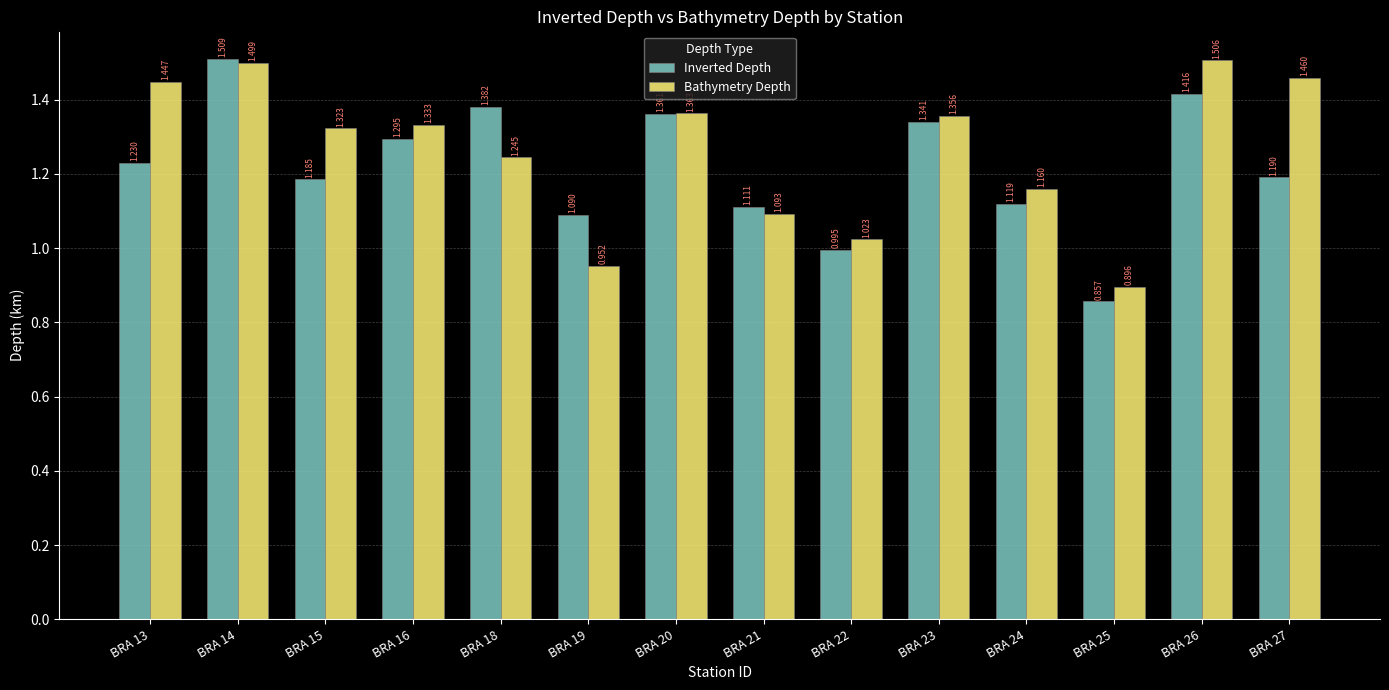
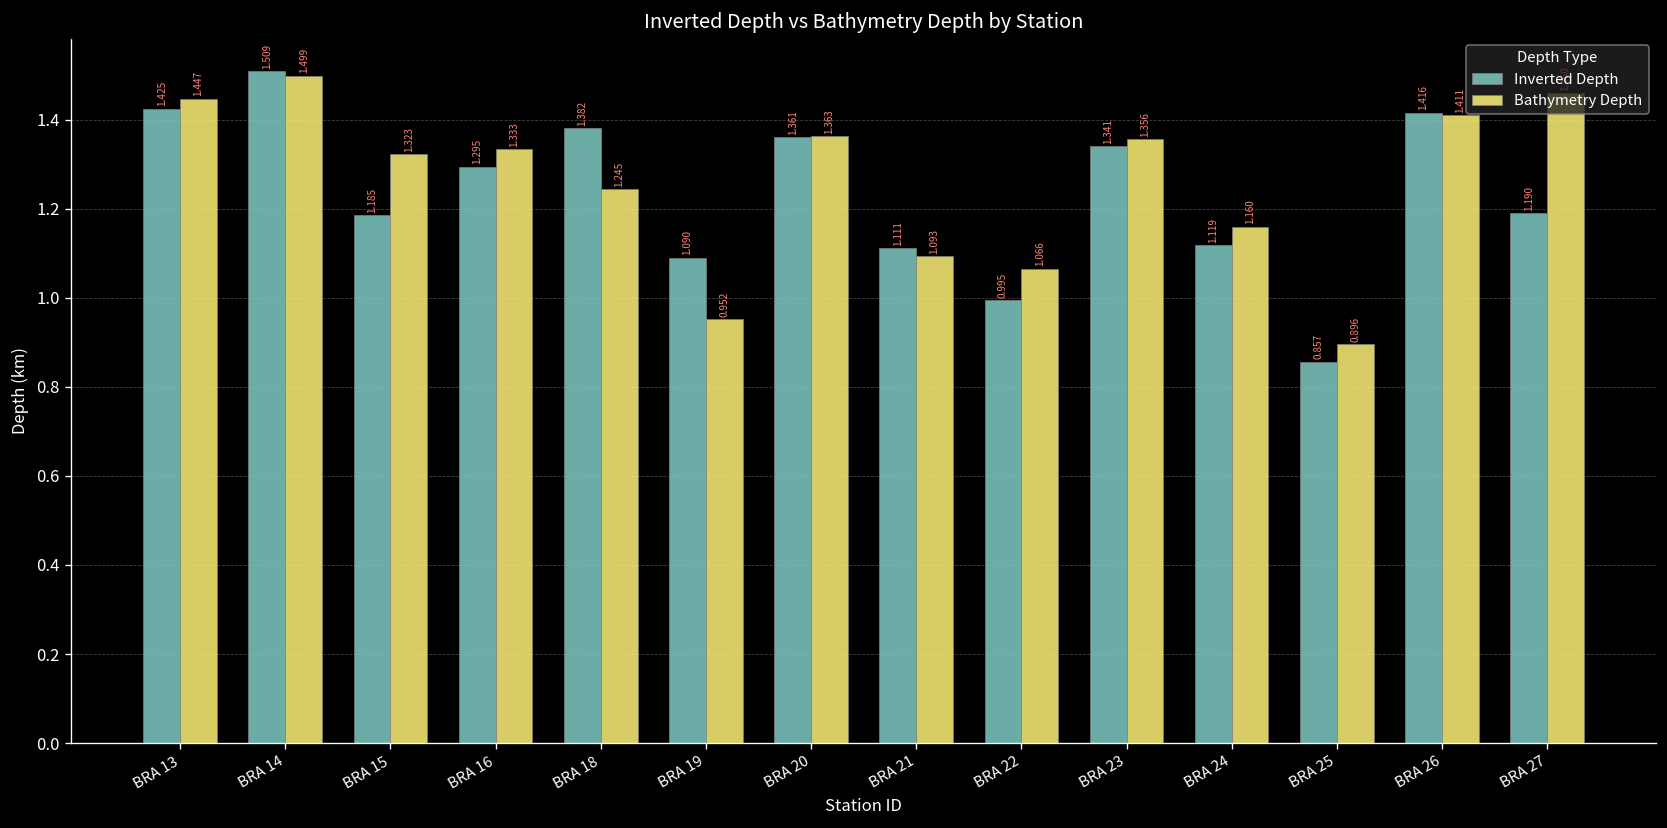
Inverted Depth, BRA 13: 1.230 -> 1.425
Bathymetry Depth, BRA 22: 1.023 -> 1.066
Bathymetry Depth, BRA 26: 1.506 -> 1.411
